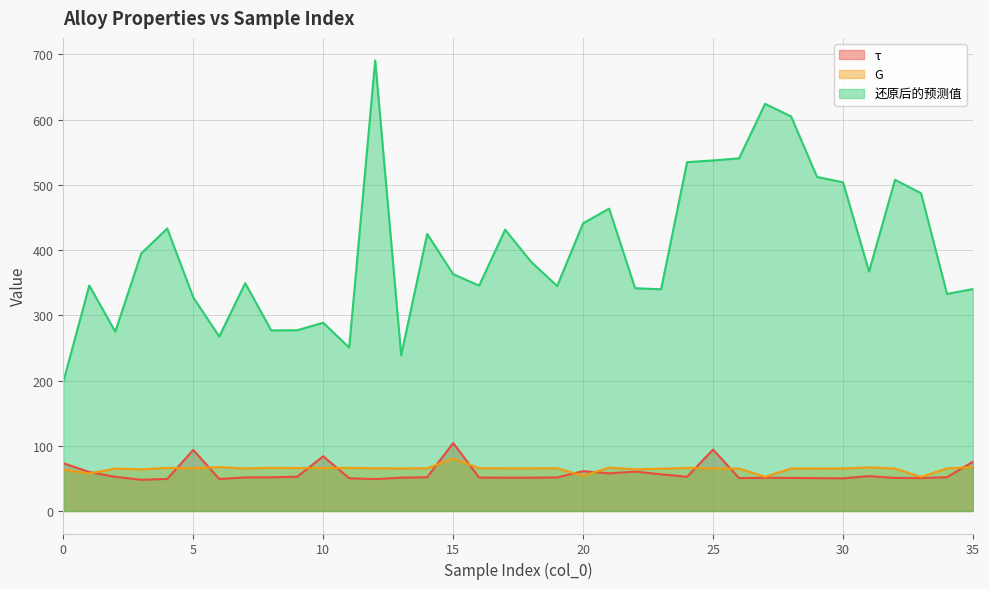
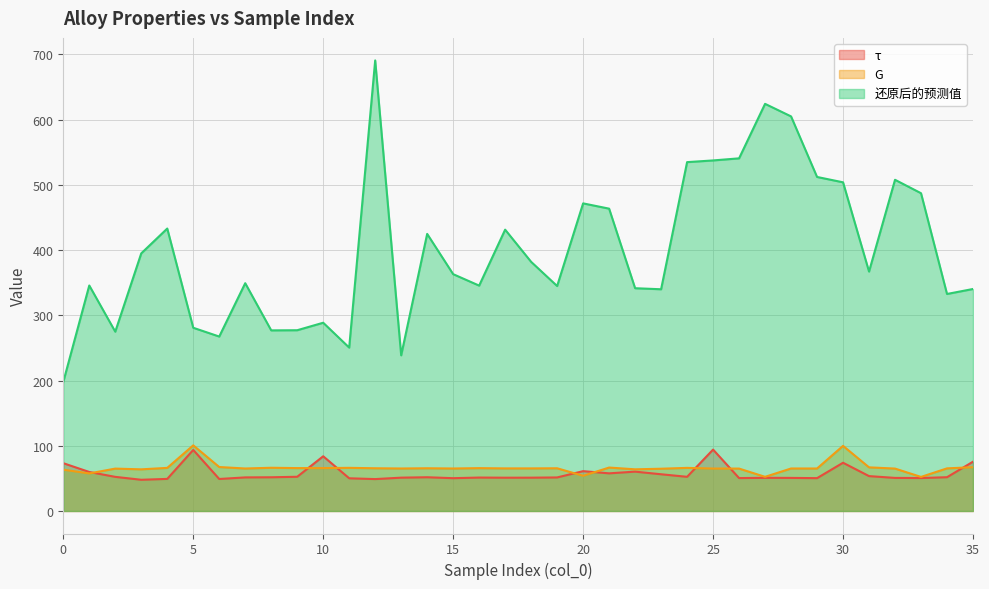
G, 5: 70 -> 100
还原后的预测值, 5: 330 -> 280
τ, 15: 100 -> 50
G, 15: 80 -> 70
还原后的预测值, 20: 440 -> 470
τ, 30: 50 -> 70
G, 30: 70 -> 100
